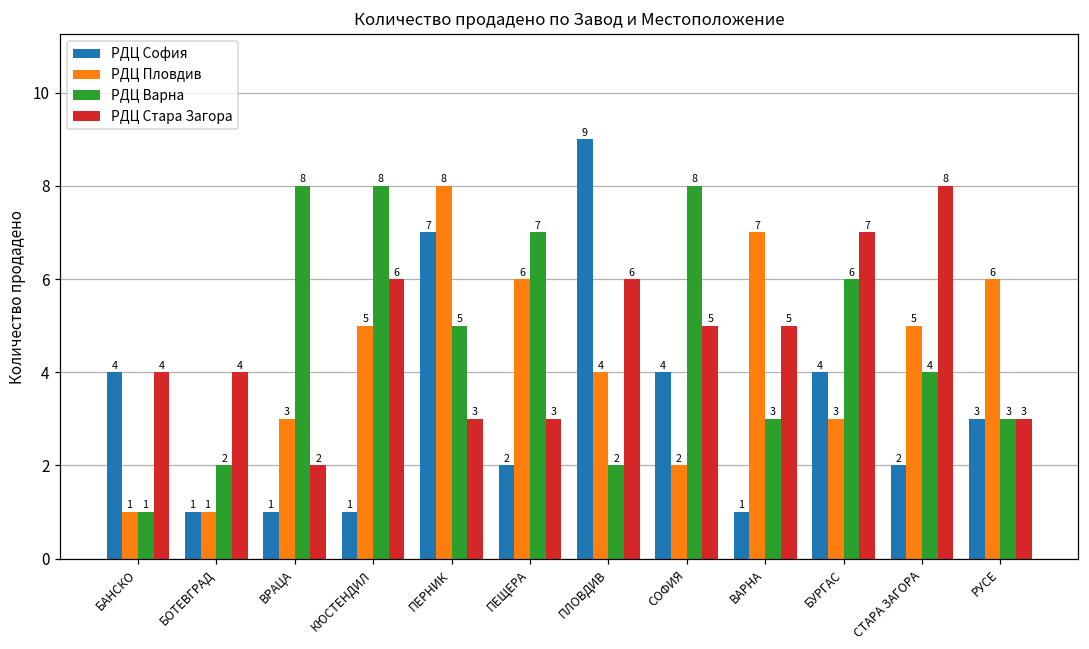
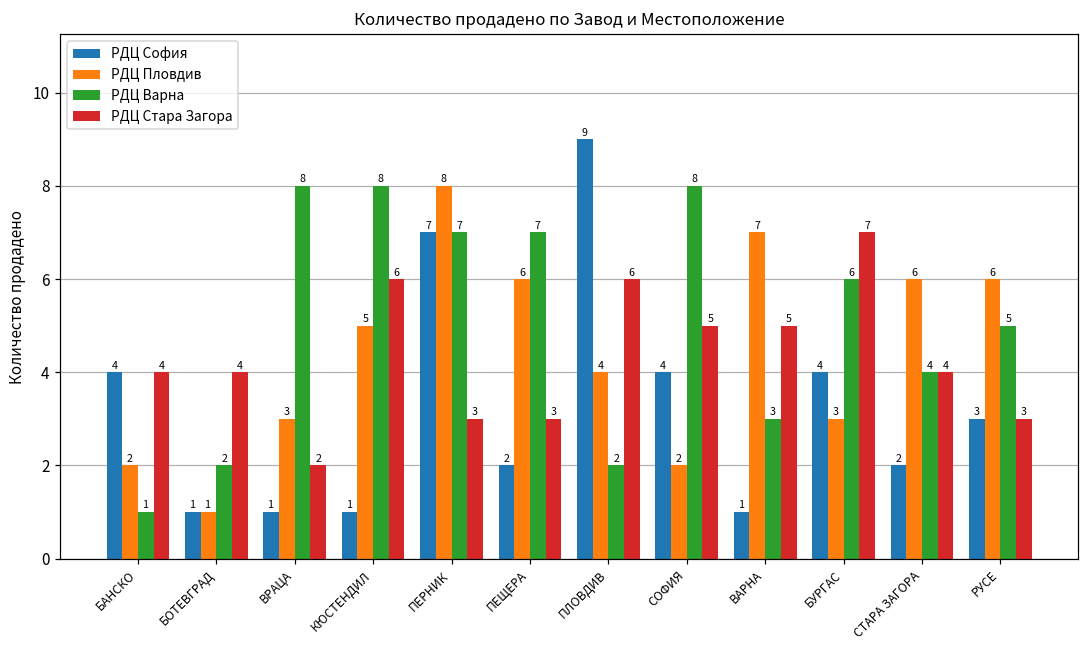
РДЦ Пловдив, БАНСКО: 1 -> 2
РДЦ Варна, ПЕРНИК: 5 -> 7
РДЦ Пловдив, СТАРА ЗАГОРА: 5 -> 6
РДЦ Стара Загора, СТАРА ЗАГОРА: 8 -> 4
РДЦ Варна, РУСЕ: 3 -> 5
